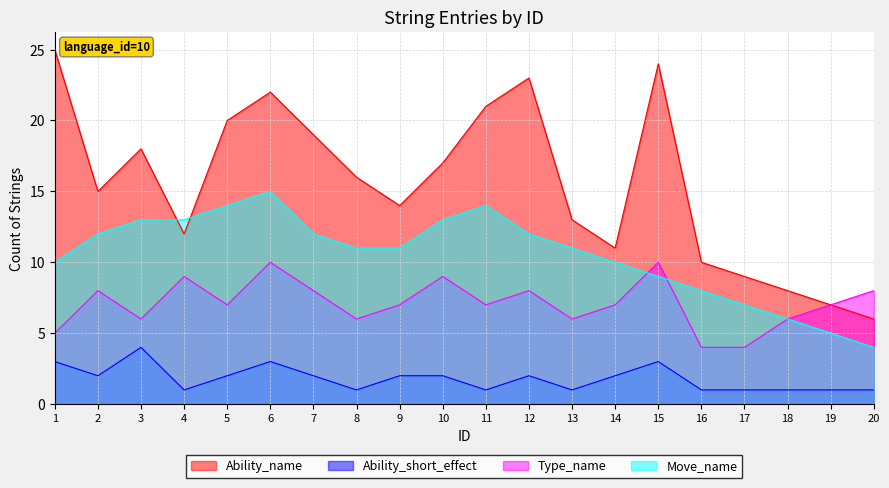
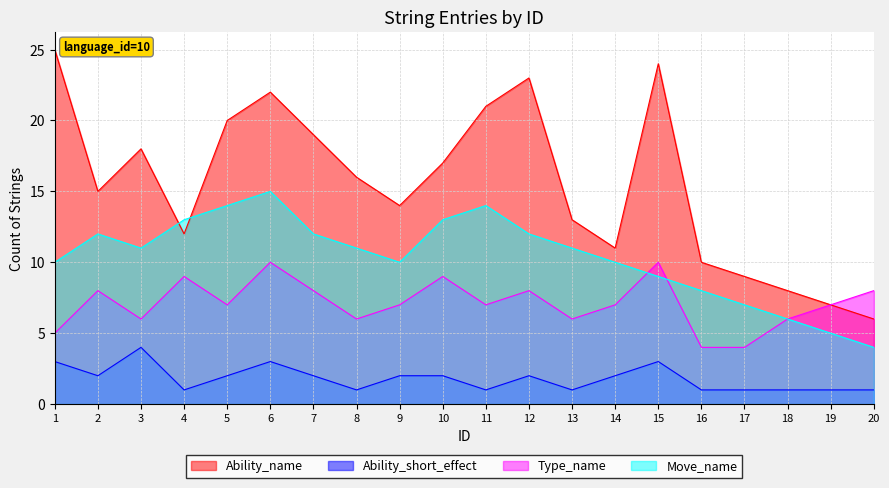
Move_name, 3: 13 -> 11
Move_name, 9: 11 -> 10
